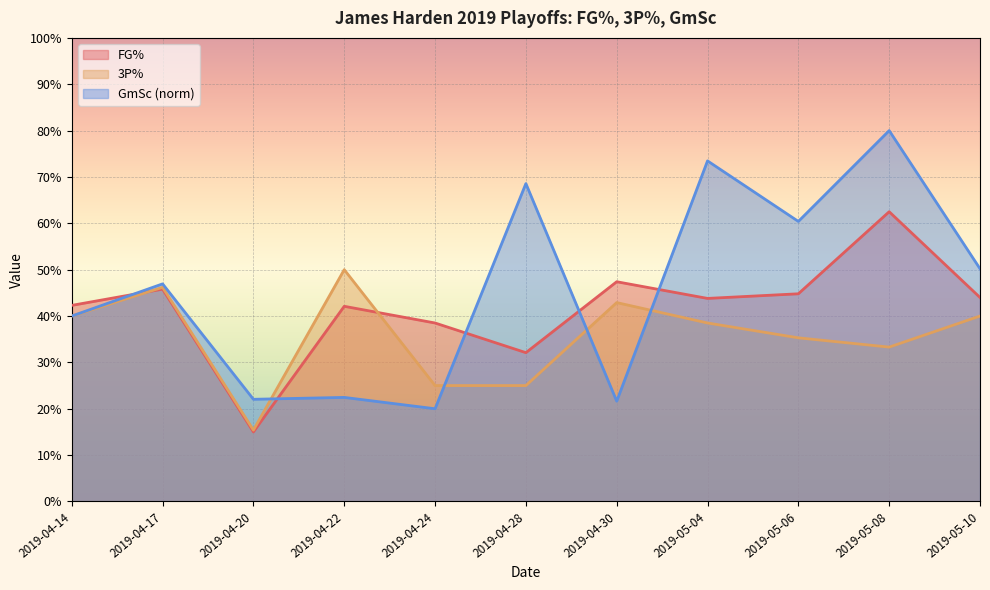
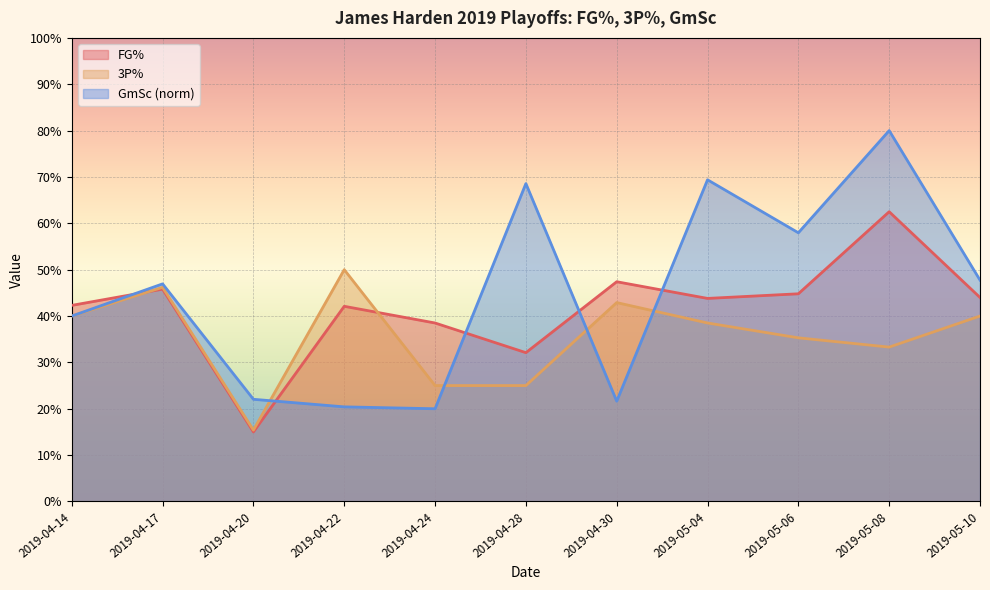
GmSc (norm), 2019-04-22: 22% -> 20%
GmSc (norm), 2019-05-04: 73% -> 69%
GmSc (norm), 2019-05-06: 60% -> 58%
GmSc (norm), 2019-05-10: 50% -> 48%
